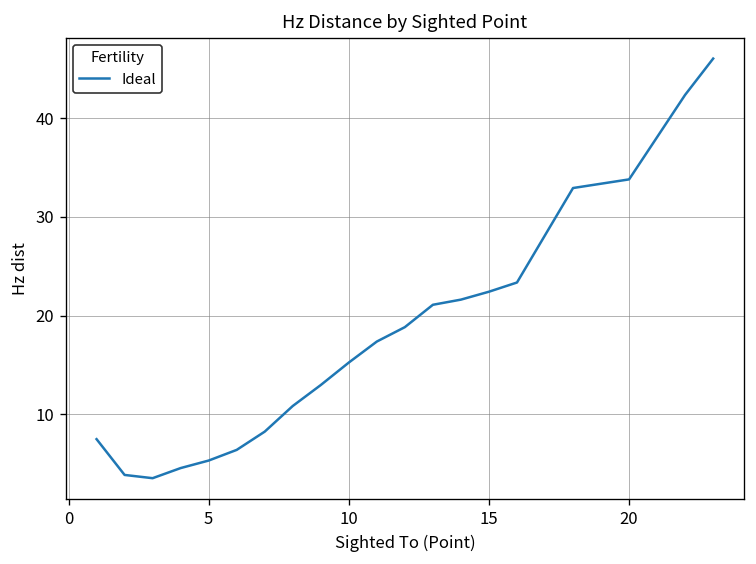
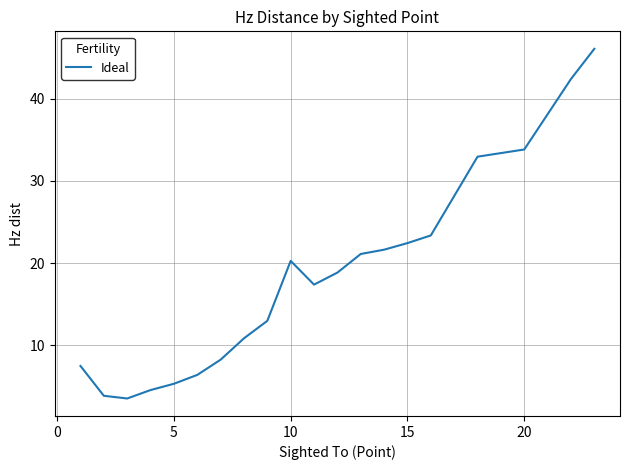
10: 15 -> 20
